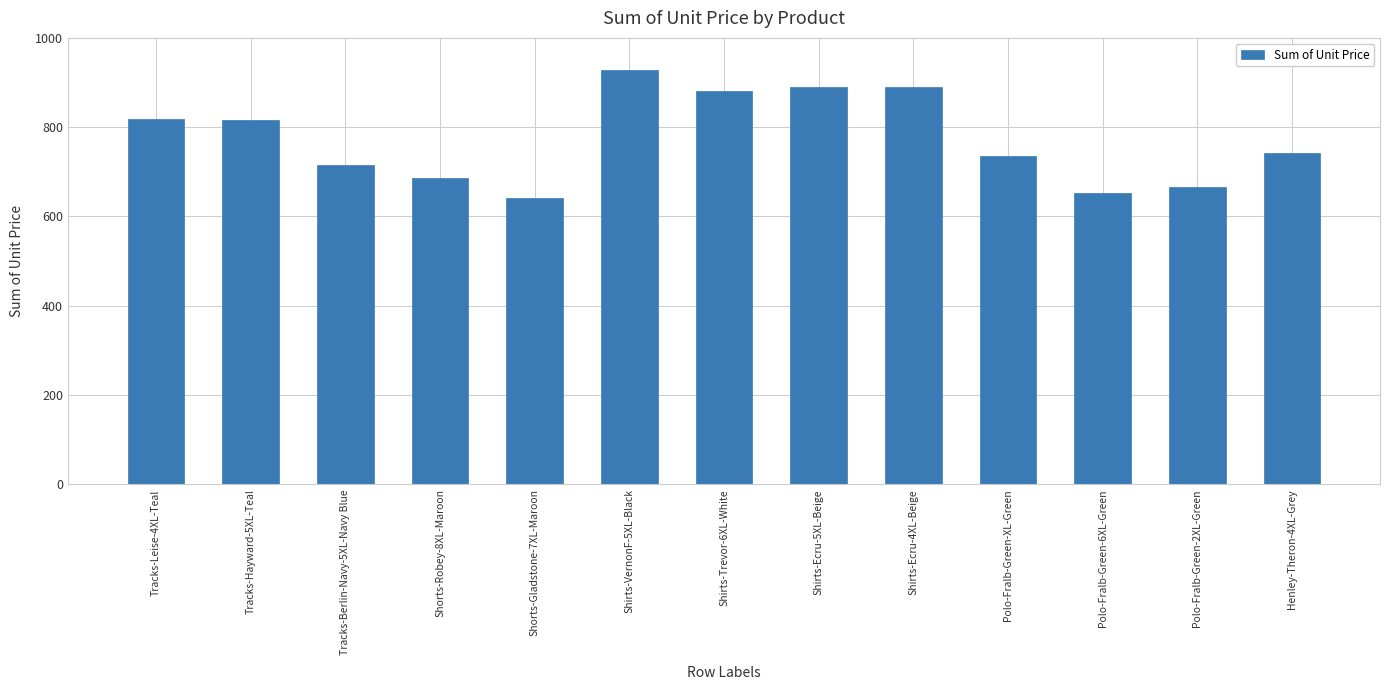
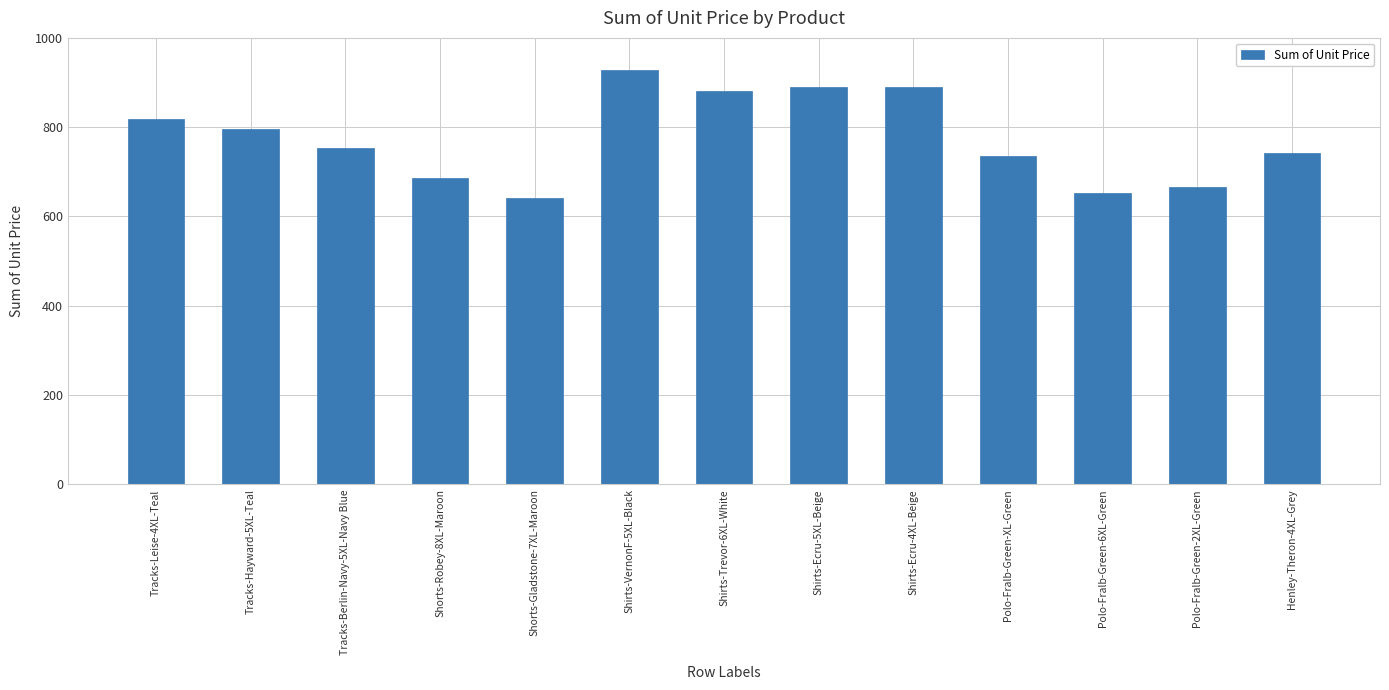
Tracks-Hayward-5XL-Teal: 820 -> 800
Tracks-Berlin-Navy-5XL-Navy Blue: 720 -> 750
